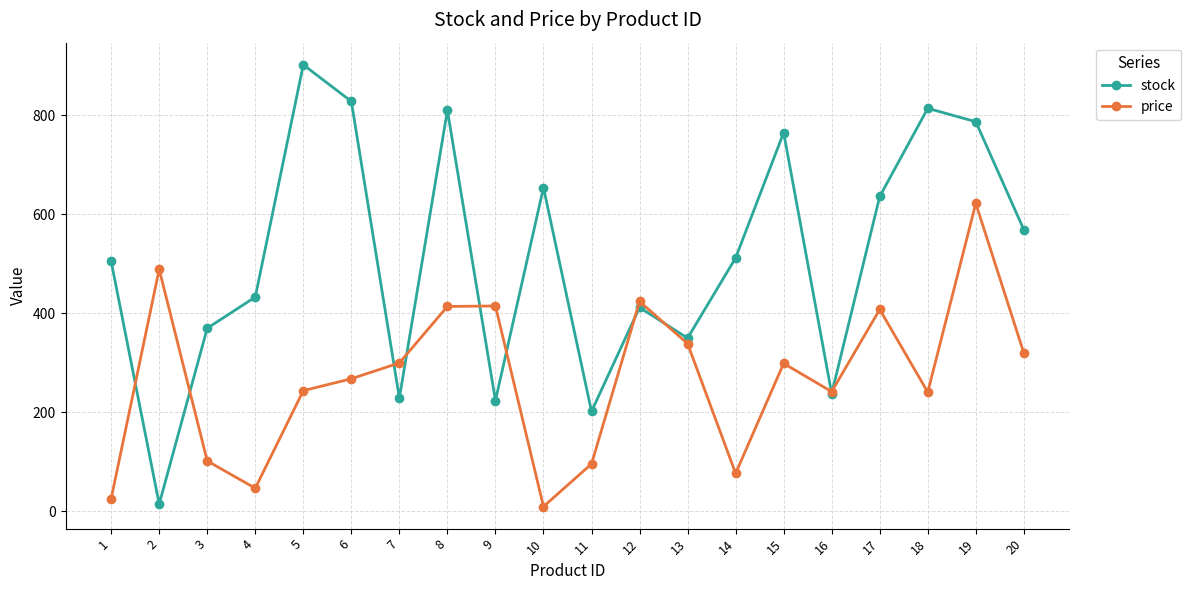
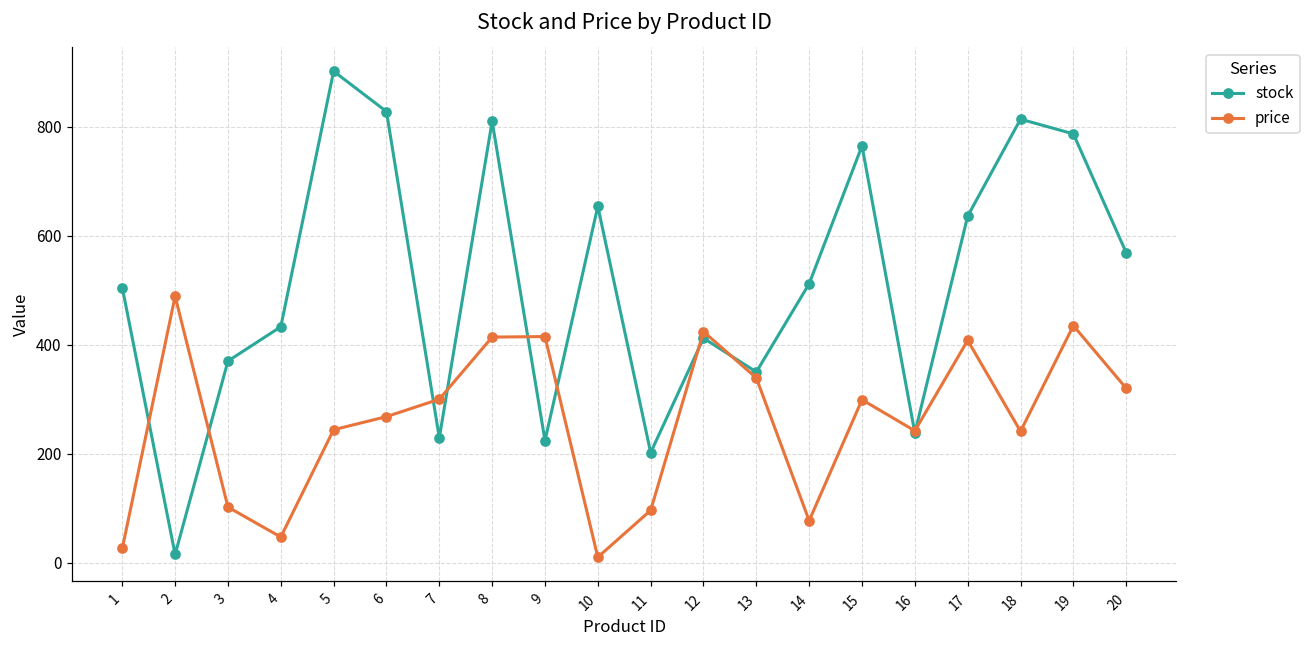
price, 19: 620 -> 440
